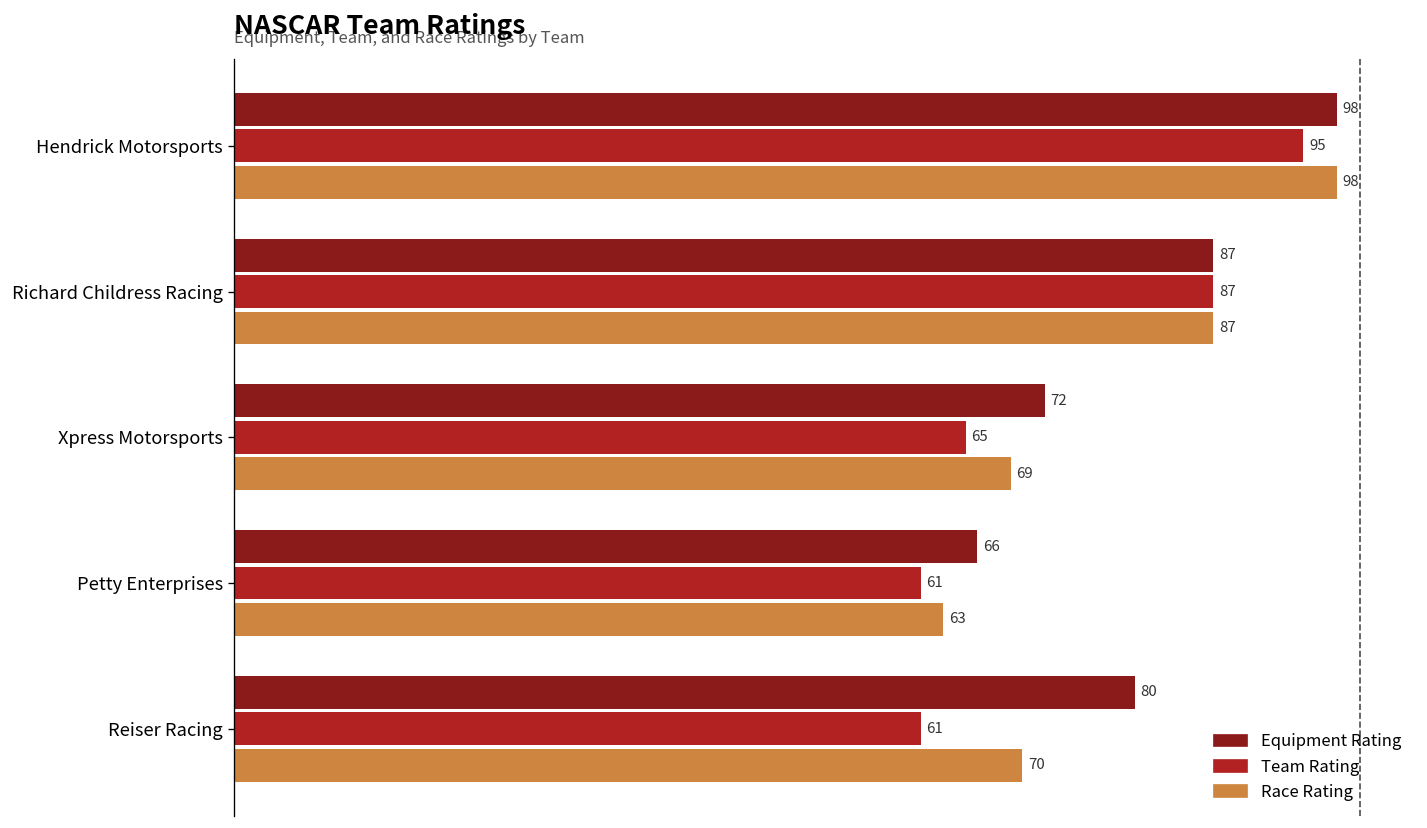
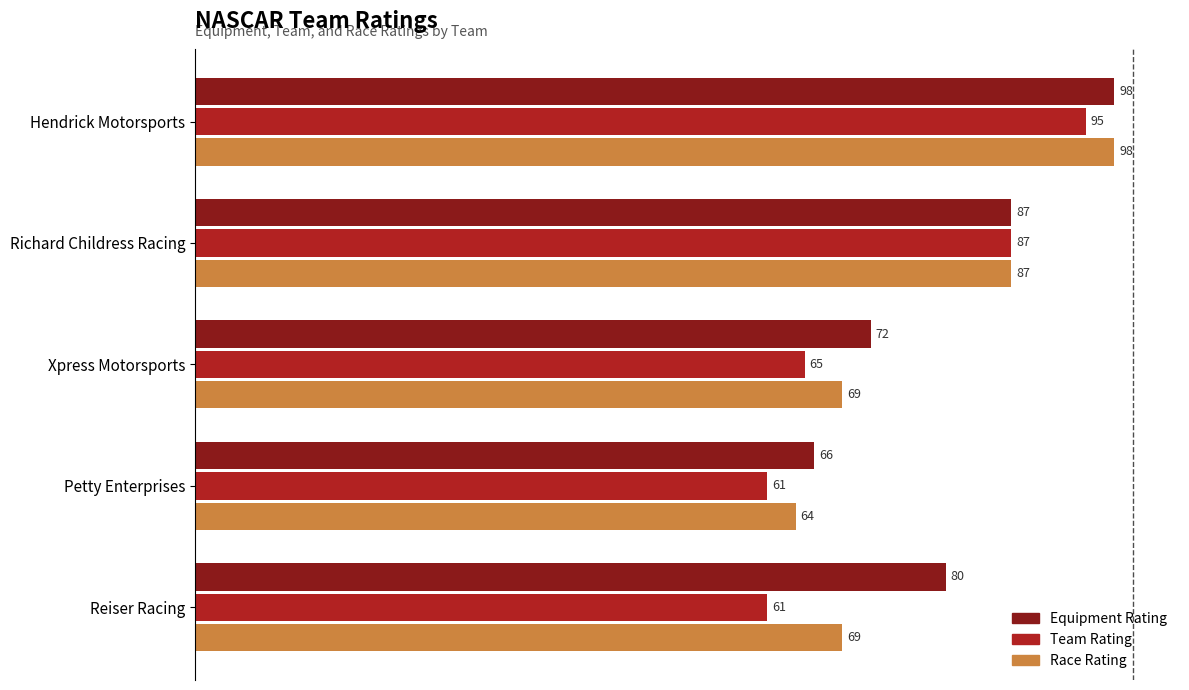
Race Rating, Petty Enterprises: 63 -> 64
Race Rating, Reiser Racing: 70 -> 69
